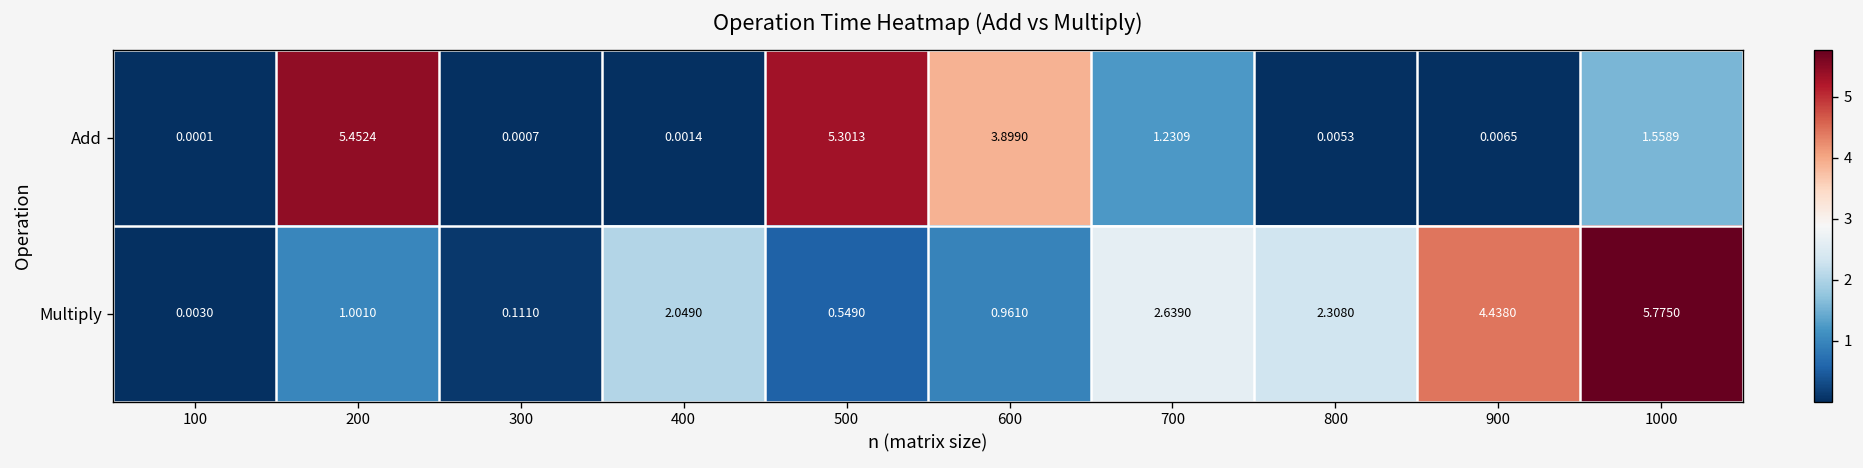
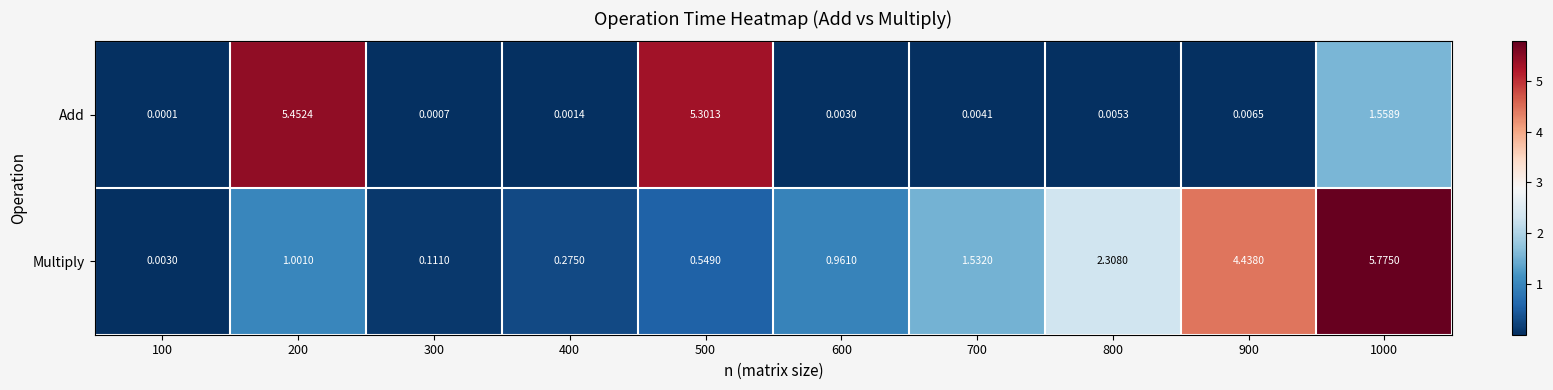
Add, 600: 3.8990 -> 0.0030
Add, 700: 1.2309 -> 0.0041
Multiply, 400: 2.0490 -> 0.2750
Multiply, 700: 2.6390 -> 1.5320
